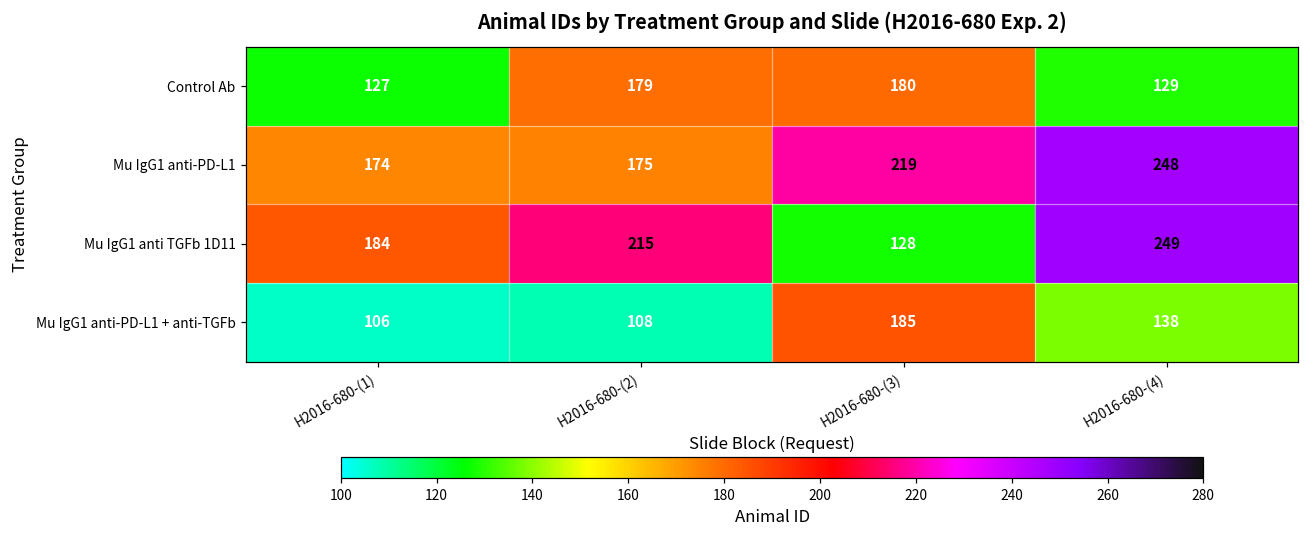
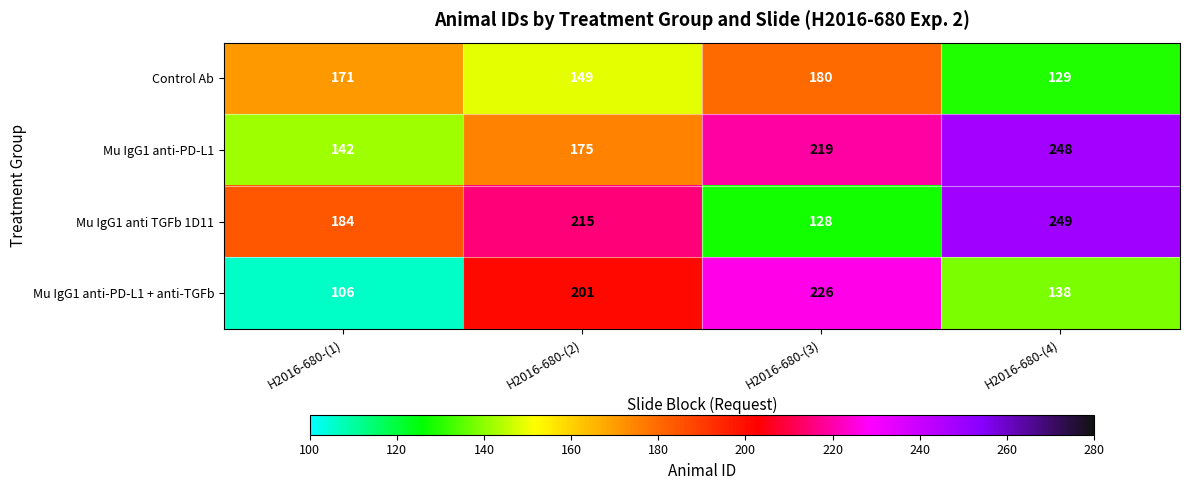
Control Ab, H2016-680-(1): 127 -> 171
Control Ab, H2016-680-(2): 179 -> 149
Mu IgG1 anti-PD-L1, H2016-680-(1): 174 -> 142
Mu IgG1 anti-PD-L1 + anti-TGFb, H2016-680-(2): 108 -> 201
Mu IgG1 anti-PD-L1 + anti-TGFb, H2016-680-(3): 185 -> 226
